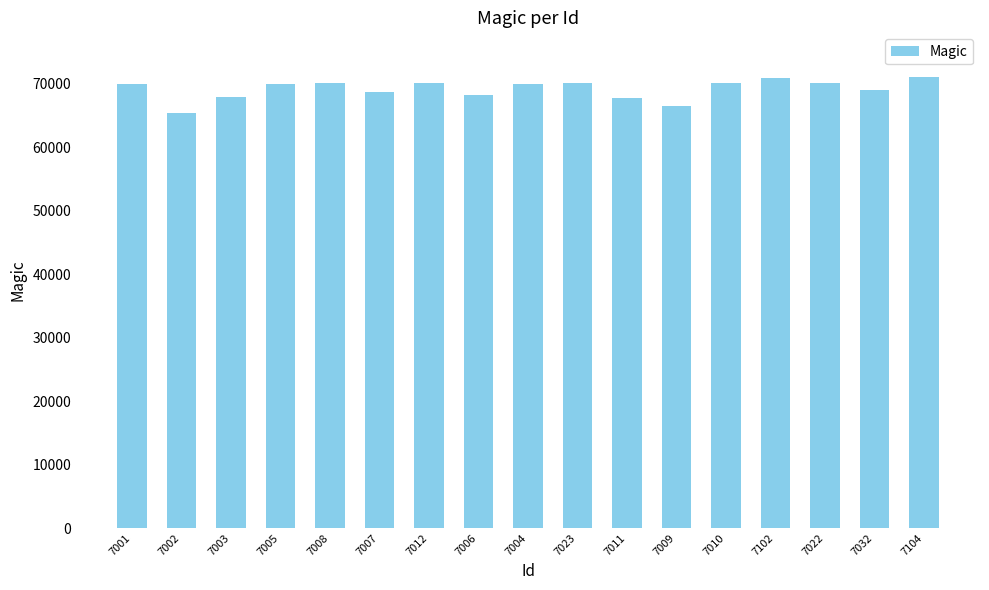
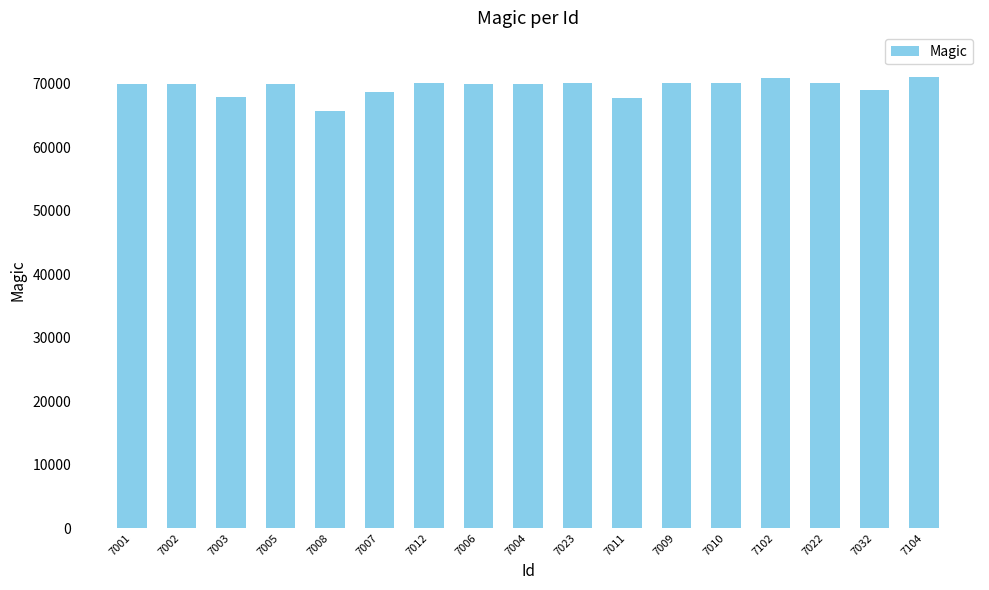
7002: 65000 -> 70000
7008: 70000 -> 66000
7006: 68000 -> 70000
7009: 67000 -> 70000
